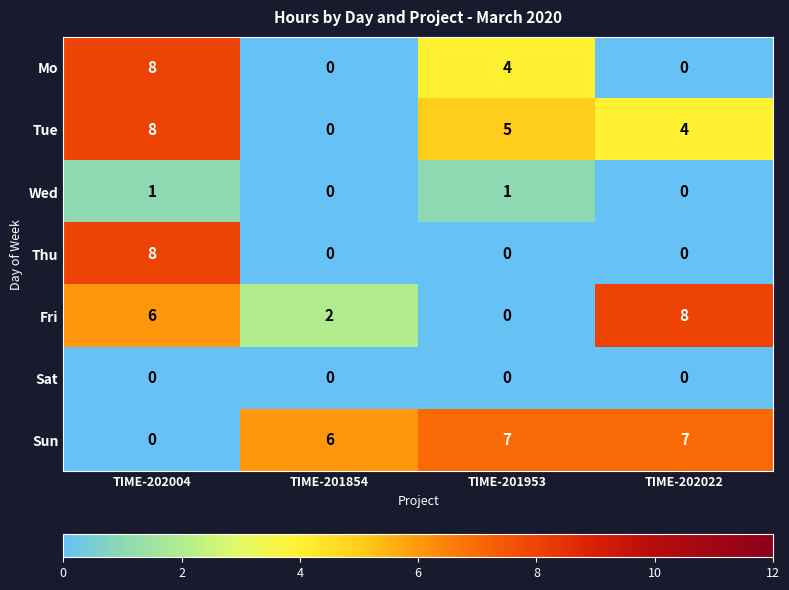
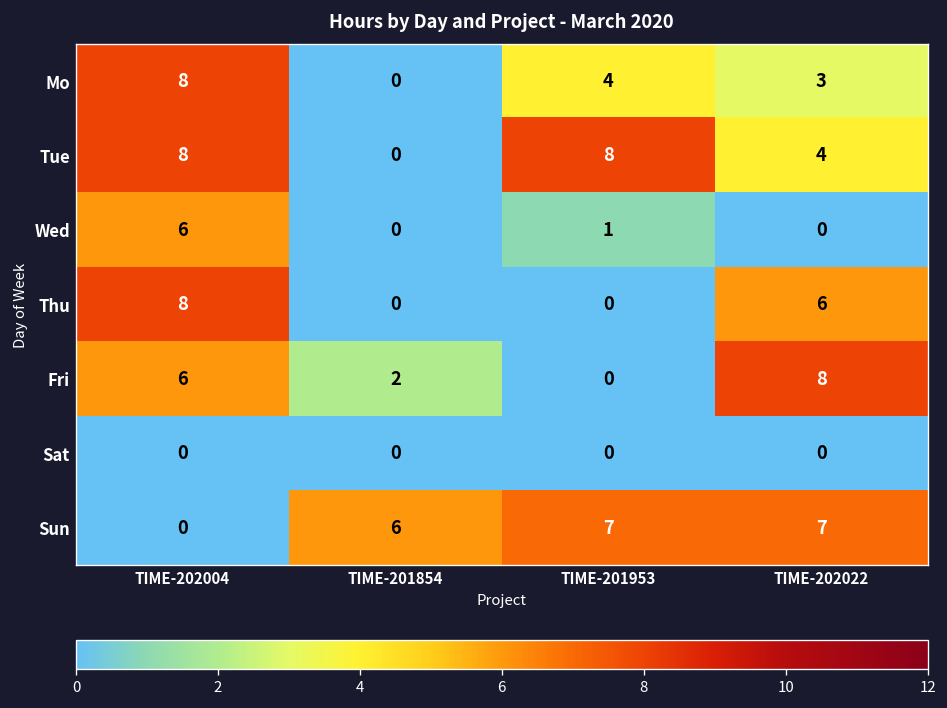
Mo, TIME-202022: 0 -> 3
Tue, TIME-201953: 5 -> 8
Wed, TIME-202004: 1 -> 6
Thu, TIME-202022: 0 -> 6
